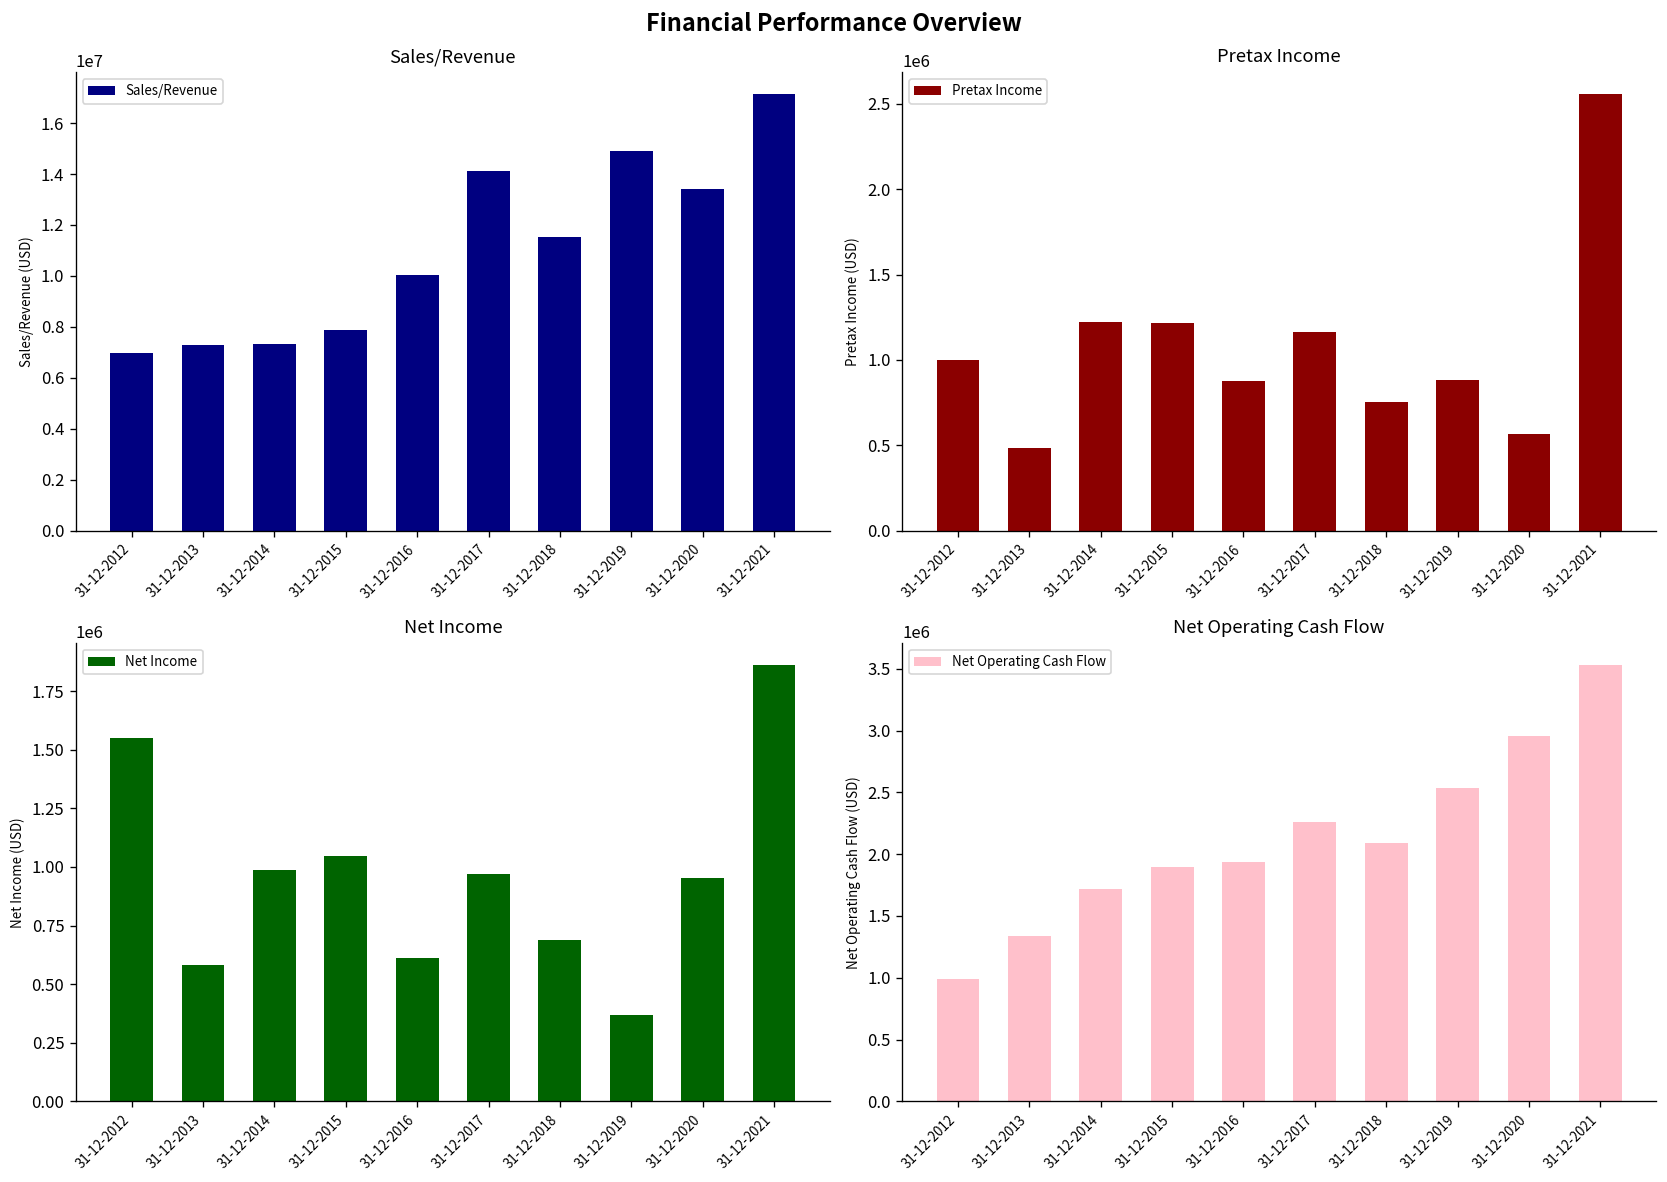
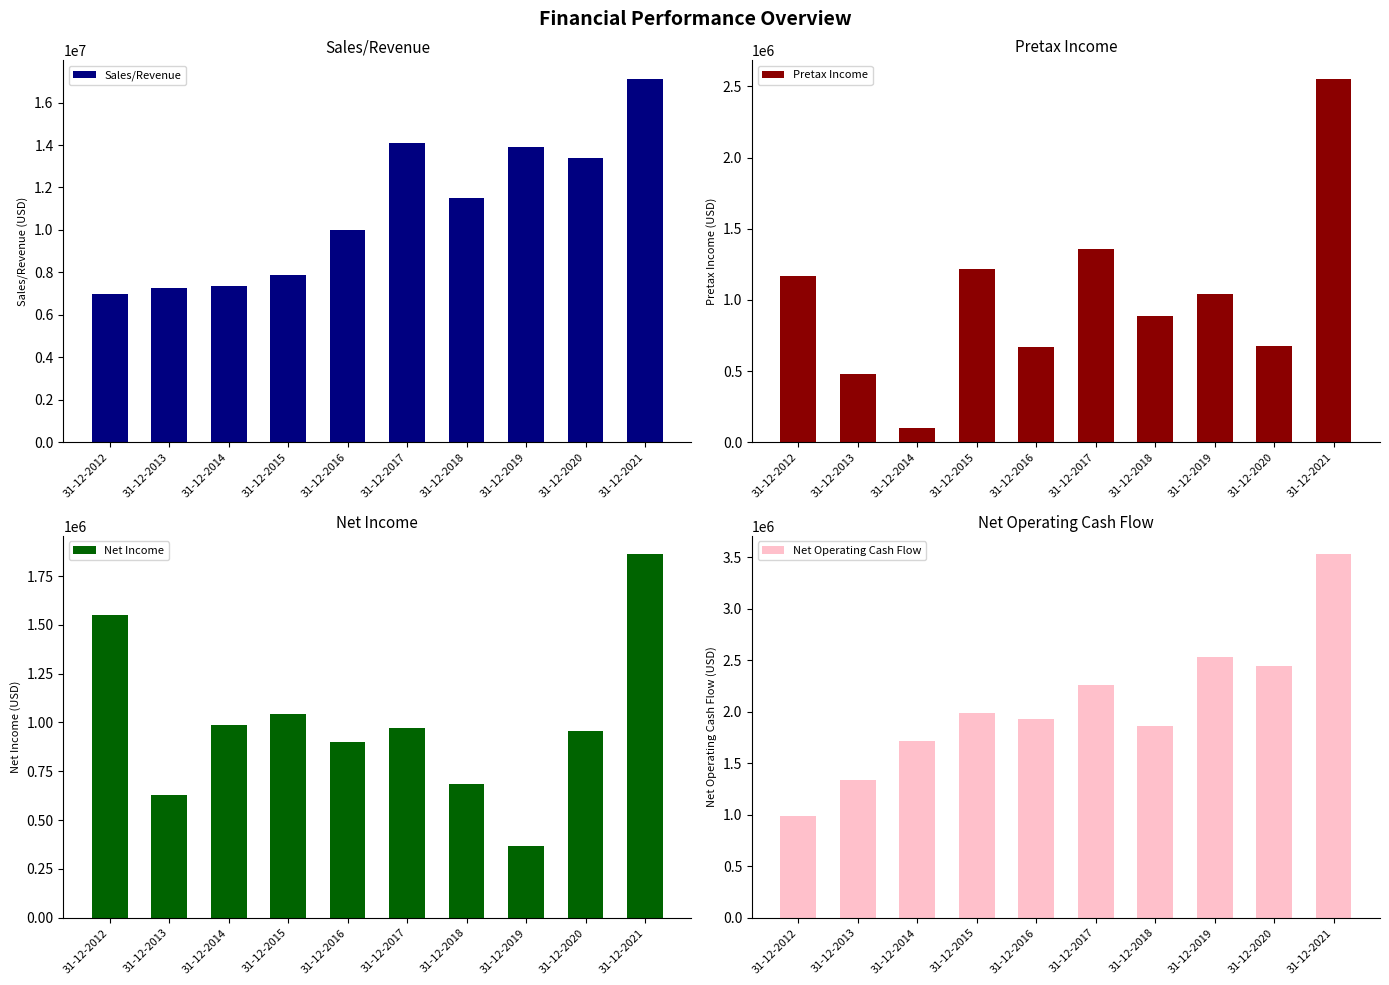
Sales/Revenue, 31-12-2019: 14900000 -> 13900000
Pretax Income, 31-12-2012: 1000000 -> 1170000
Pretax Income, 31-12-2014: 1220000 -> 100000
Pretax Income, 31-12-2016: 880000 -> 670000
Pretax Income, 31-12-2017: 1160000 -> 1360000
Pretax Income, 31-12-2018: 750000 -> 890000
Pretax Income, 31-12-2019: 880000 -> 1040000
Pretax Income, 31-12-2020: 570000 -> 680000
Net Income, 31-12-2013: 580000 -> 630000
Net Income, 31-12-2016: 610000 -> 900000
Net Operating Cash Flow, 31-12-2015: 1900000 -> 1990000
Net Operating Cash Flow, 31-12-2018: 2090000 -> 1860000
Net Operating Cash Flow, 31-12-2020: 2960000 -> 2440000
